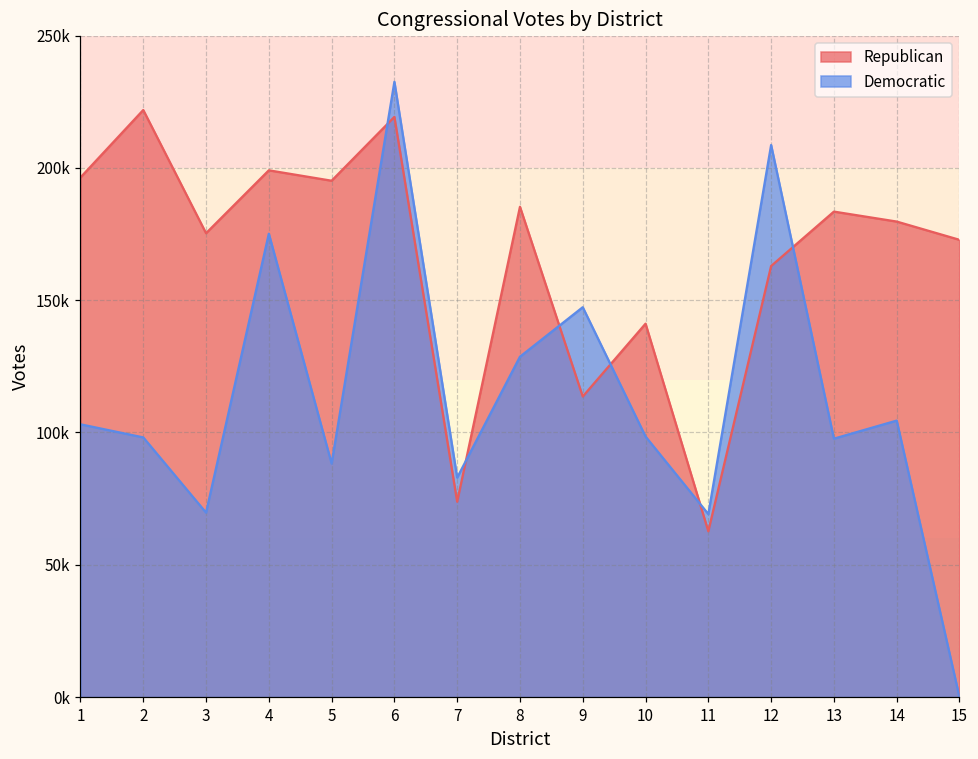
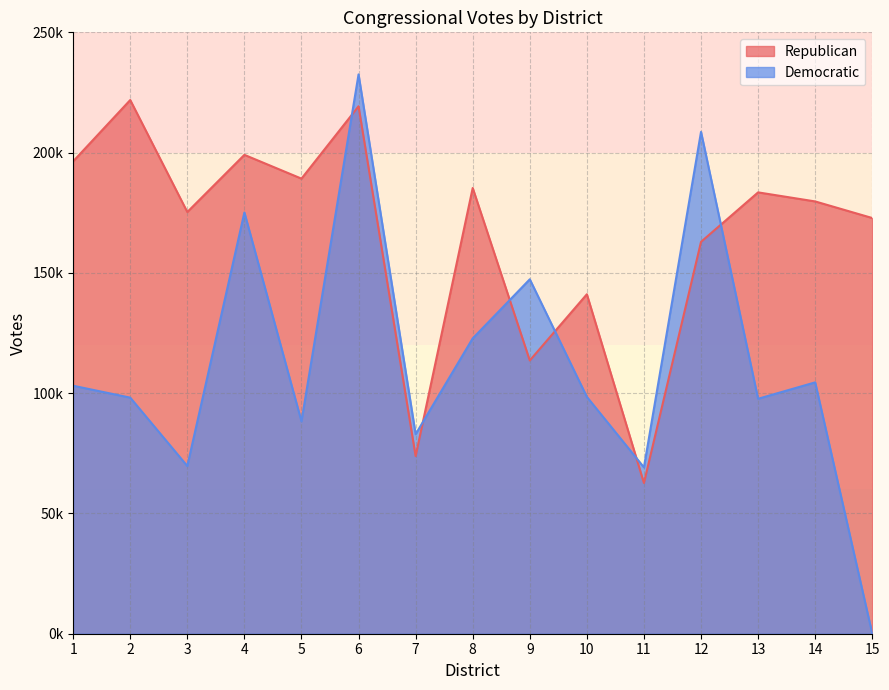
Republican, 5: 195000 -> 189000
Democratic, 8: 129000 -> 123000
